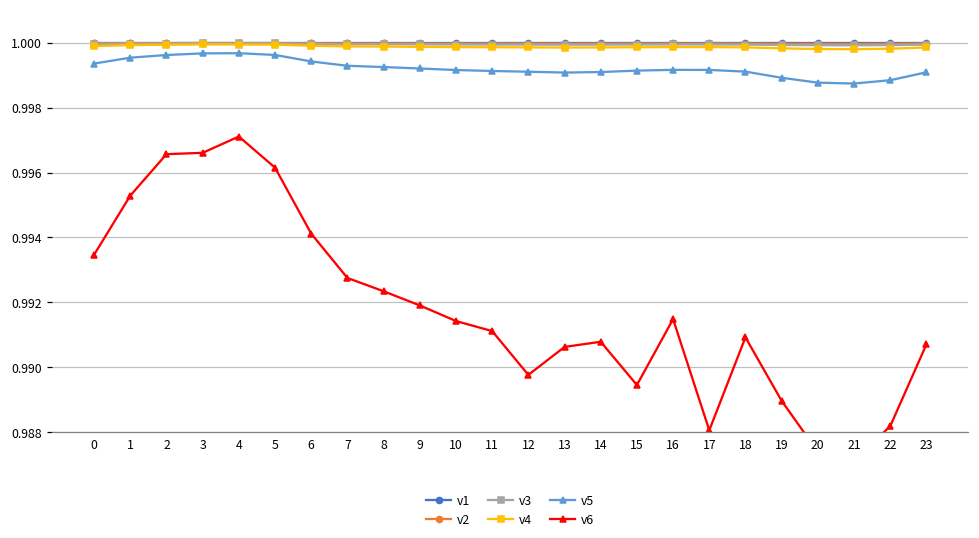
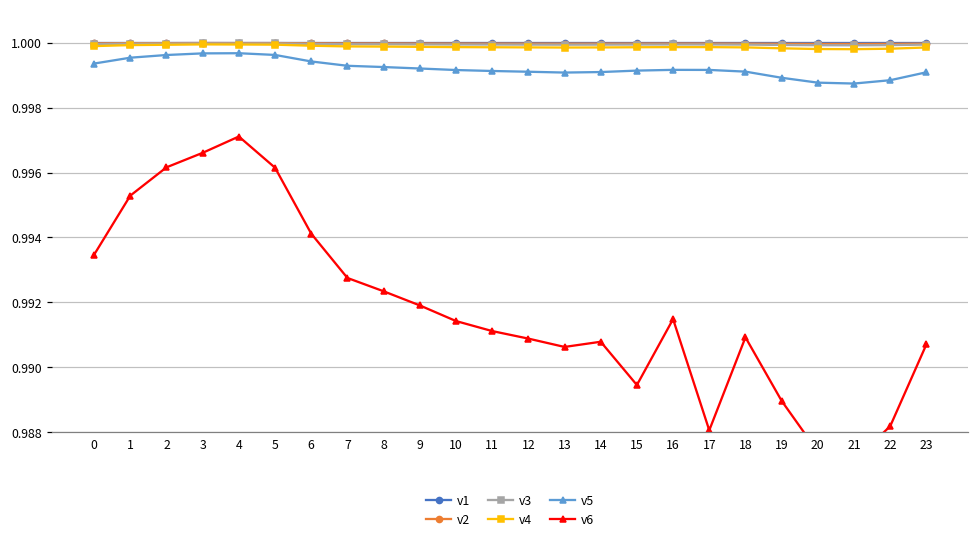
v6, 2: 0.9966 -> 0.9962
v6, 12: 0.9898 -> 0.9909
